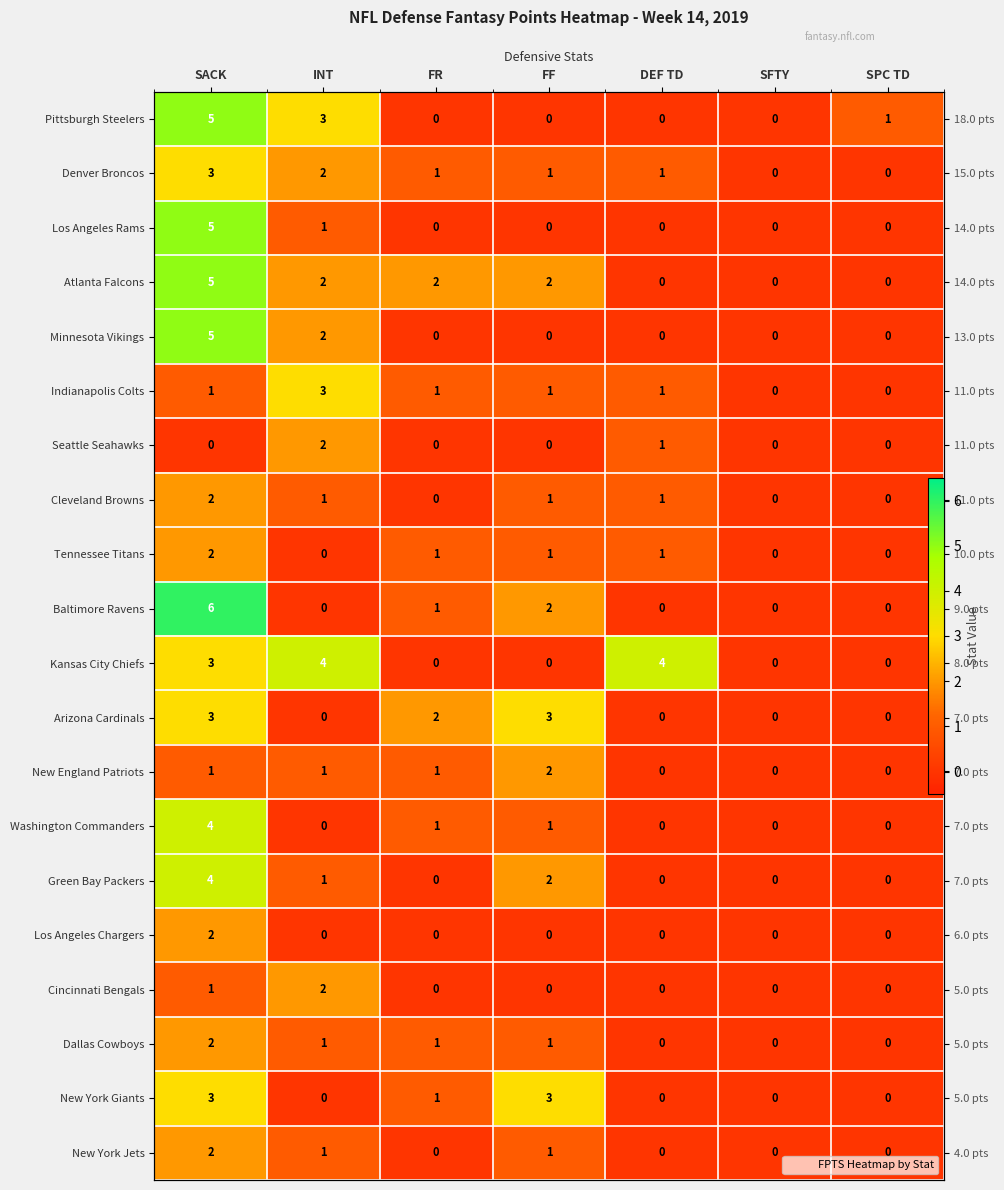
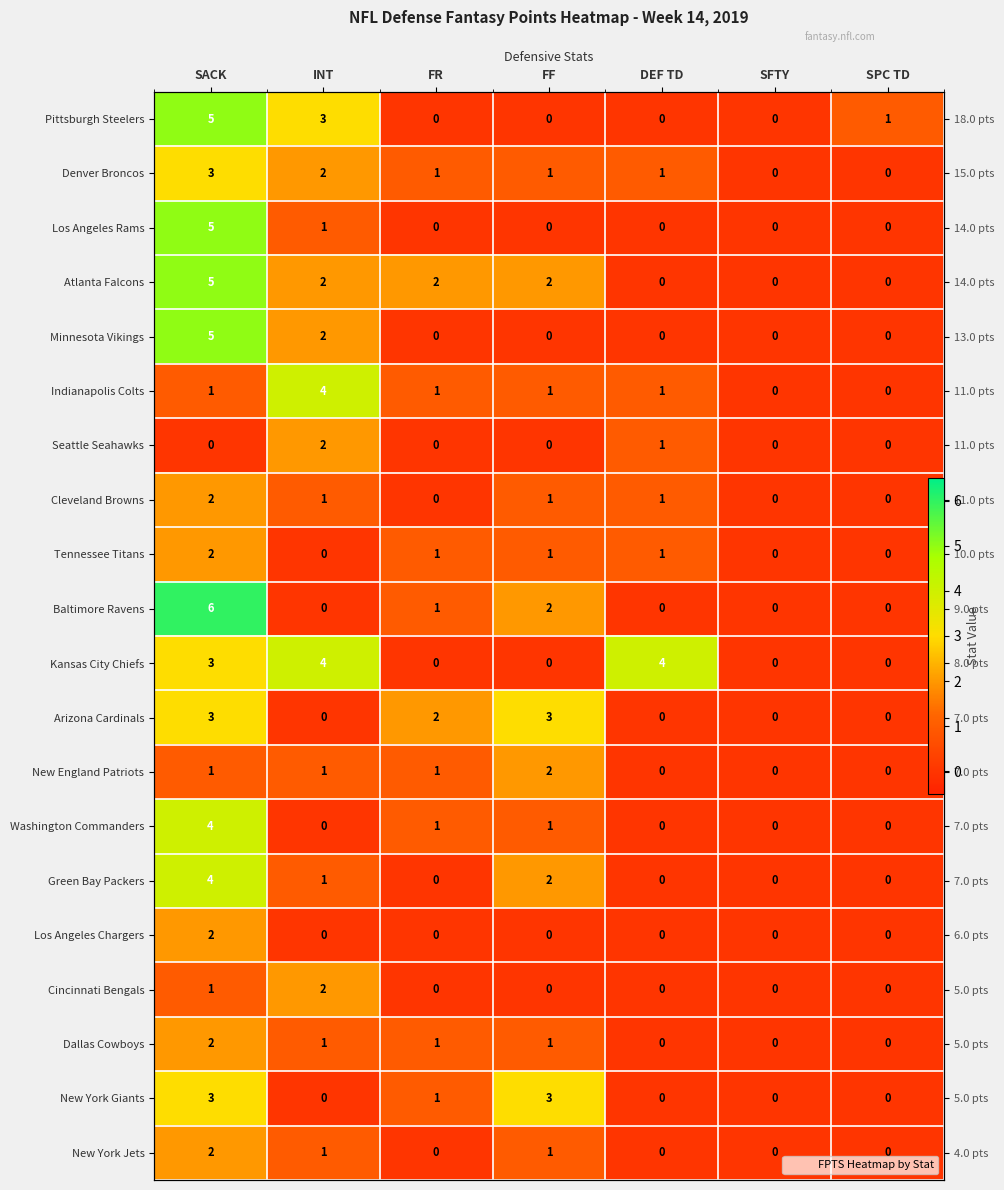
Indianapolis Colts, INT: 3 -> 4
